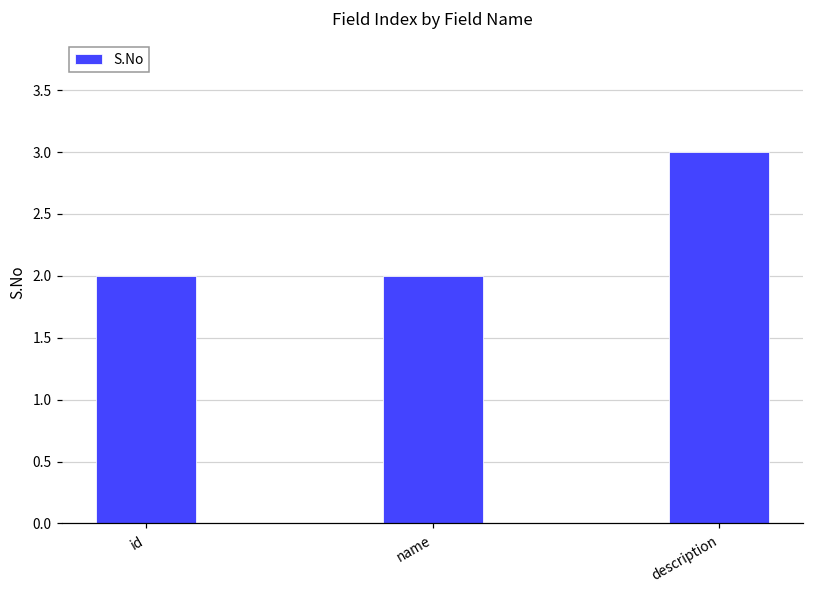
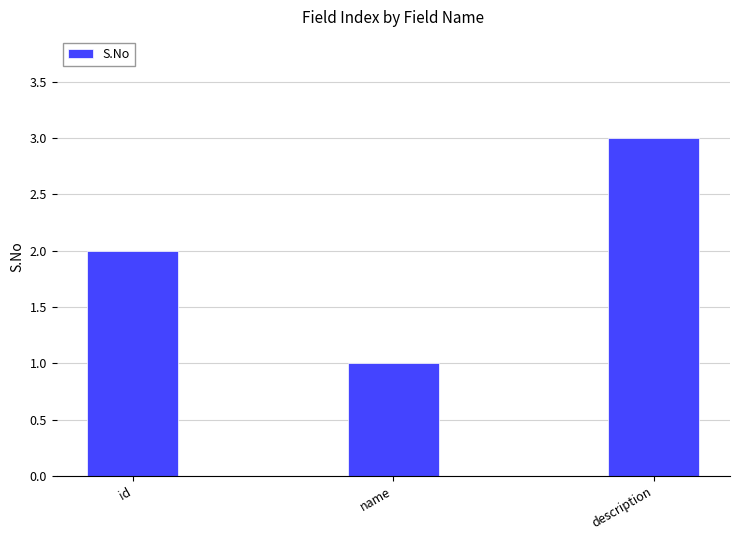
name: 2 -> 1
